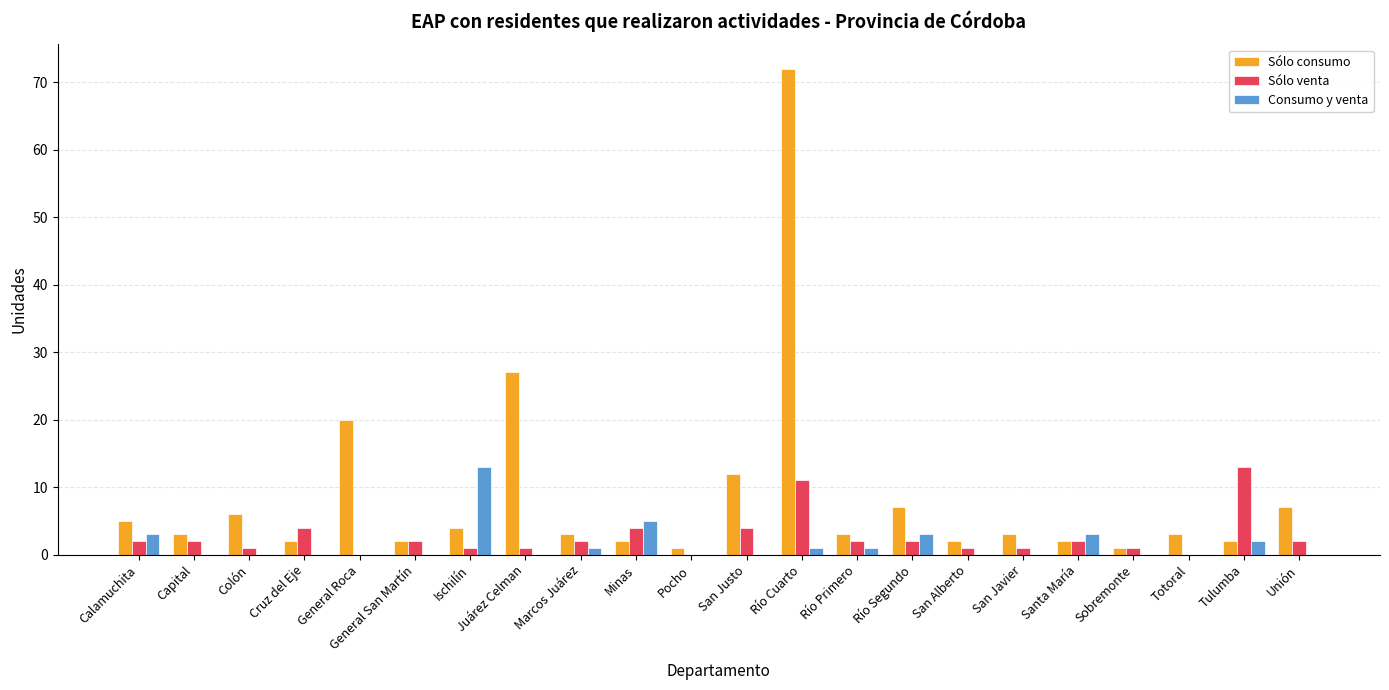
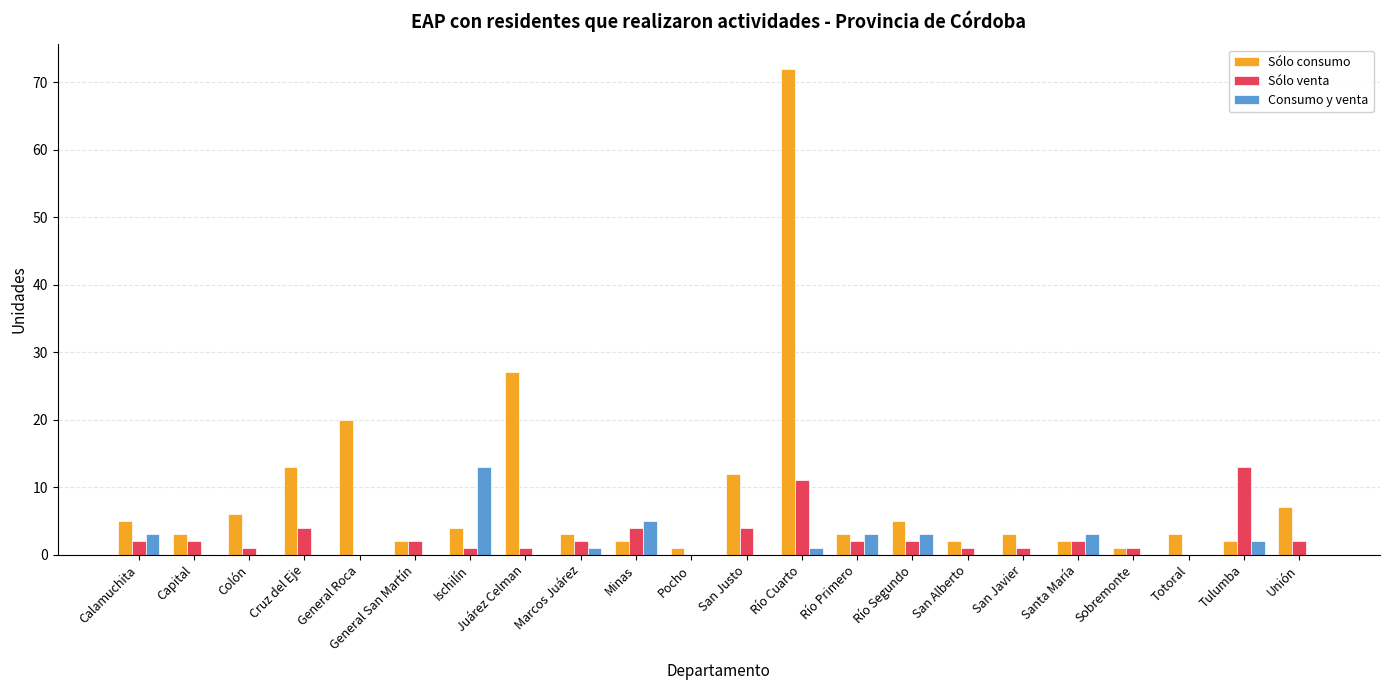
Sólo consumo, Cruz del Eje: 2 -> 13
Consumo y venta, Río Primero: 1 -> 3
Sólo consumo, Río Segundo: 7 -> 5
